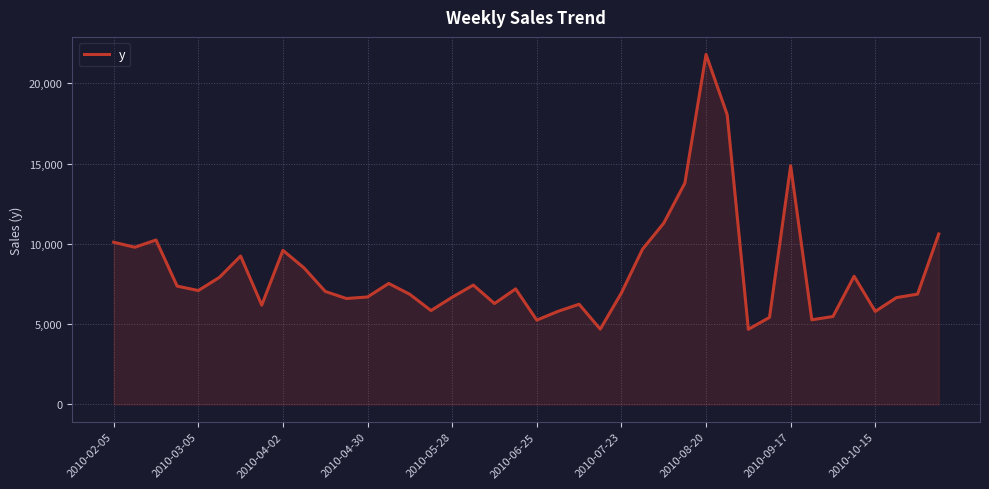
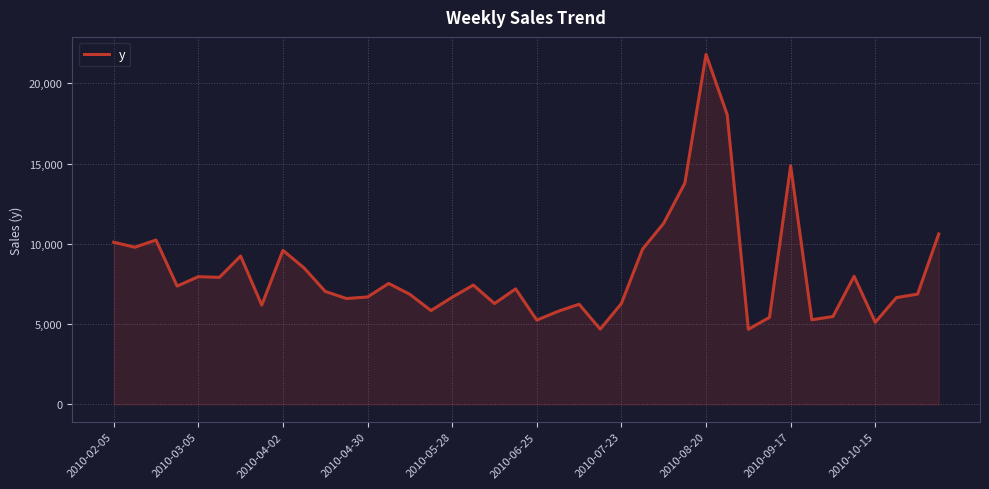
2010-03-05: 7,100 -> 7,900
2010-07-23: 6,900 -> 6,300
2010-10-15: 5,800 -> 5,100
